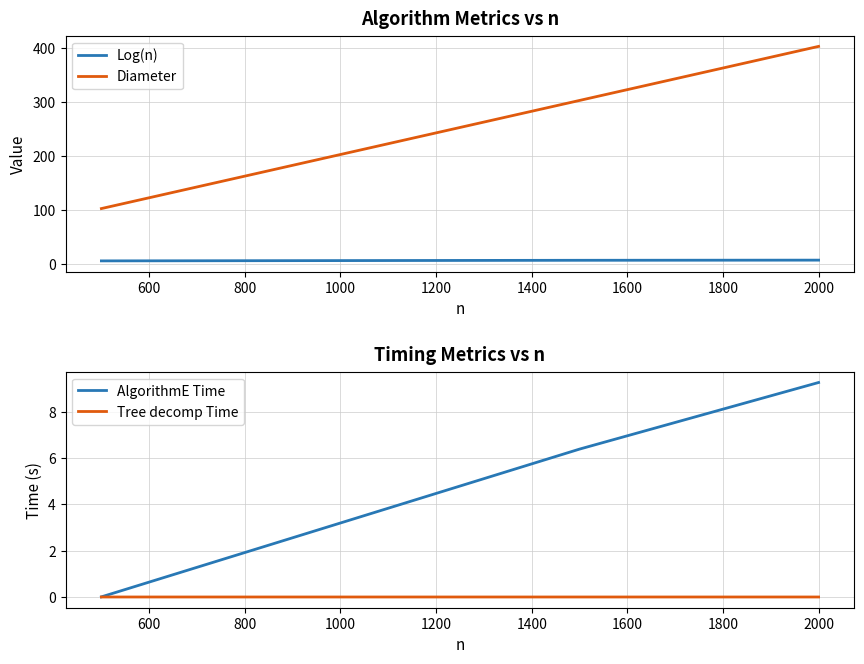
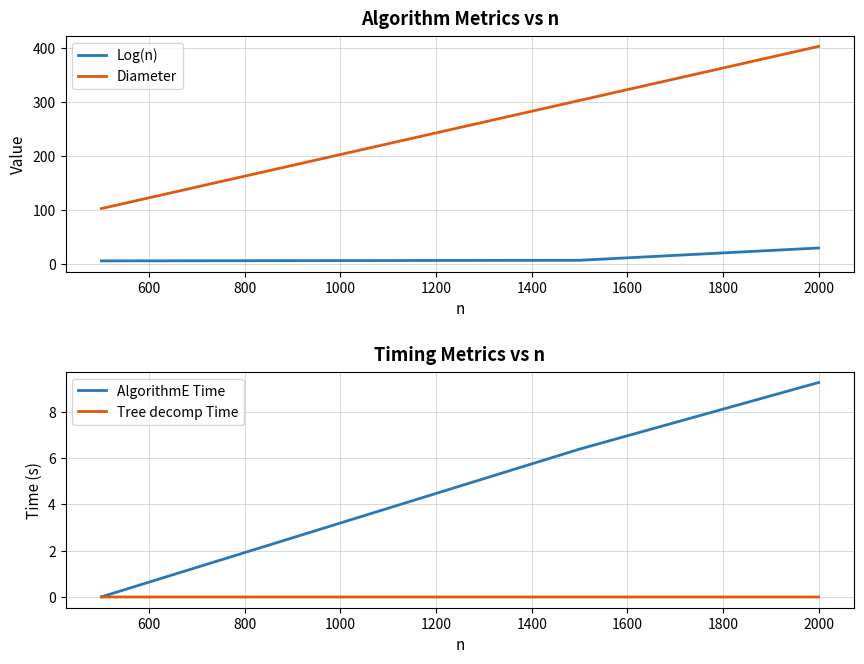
Algorithm Metrics vs n, Log(n), 2000: 10 -> 30
